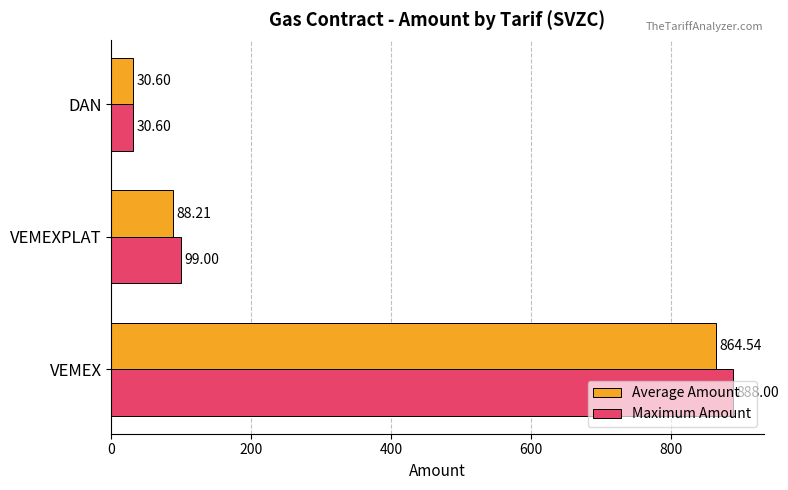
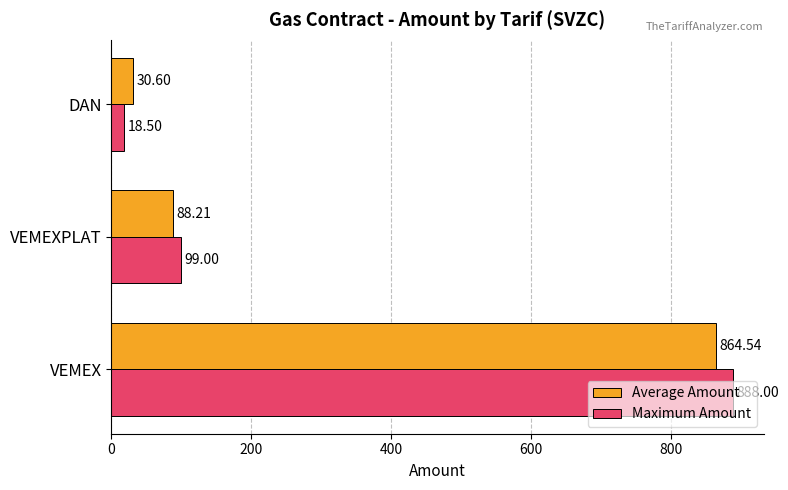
Maximum Amount, DAN: 30.60 -> 18.50
